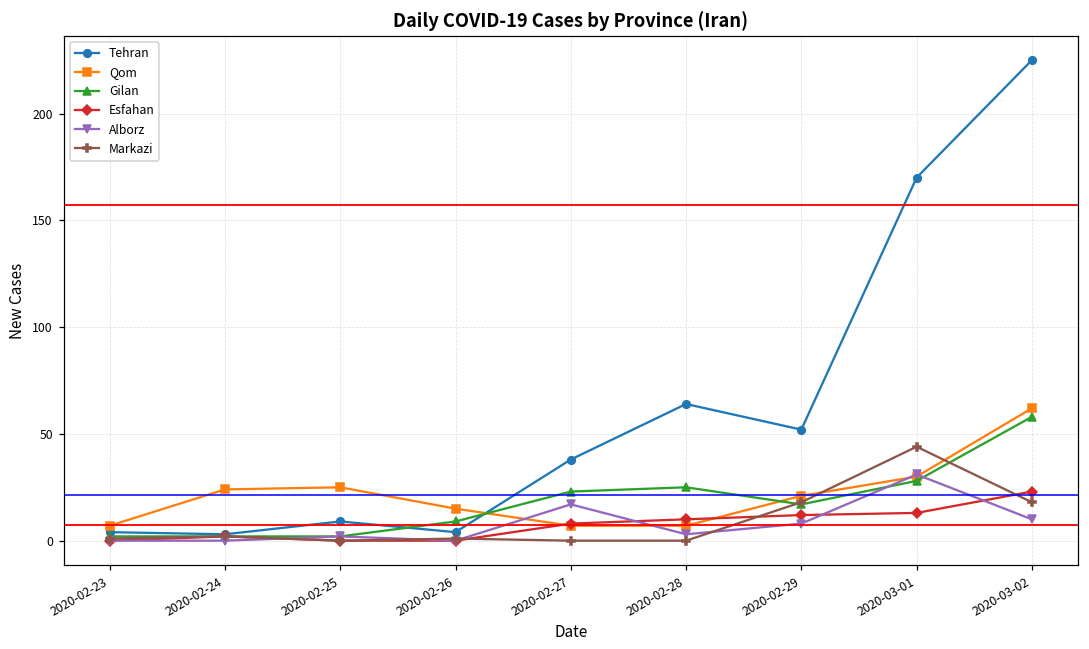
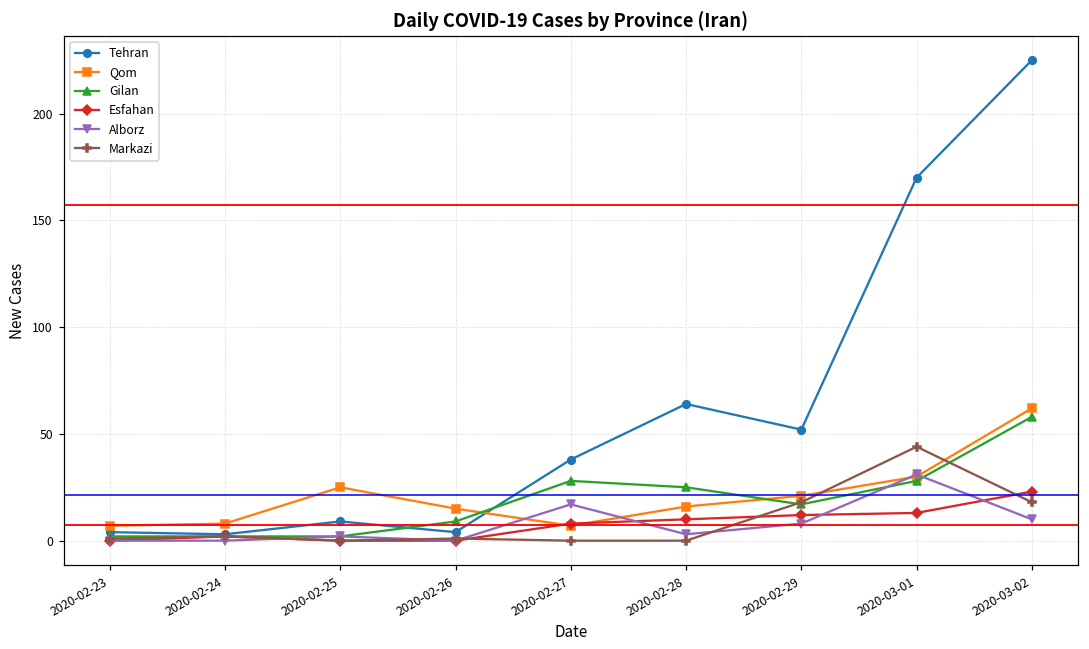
Qom, 2020-02-24: 24 -> 8
Gilan, 2020-02-27: 23 -> 28
Qom, 2020-02-28: 7 -> 16
